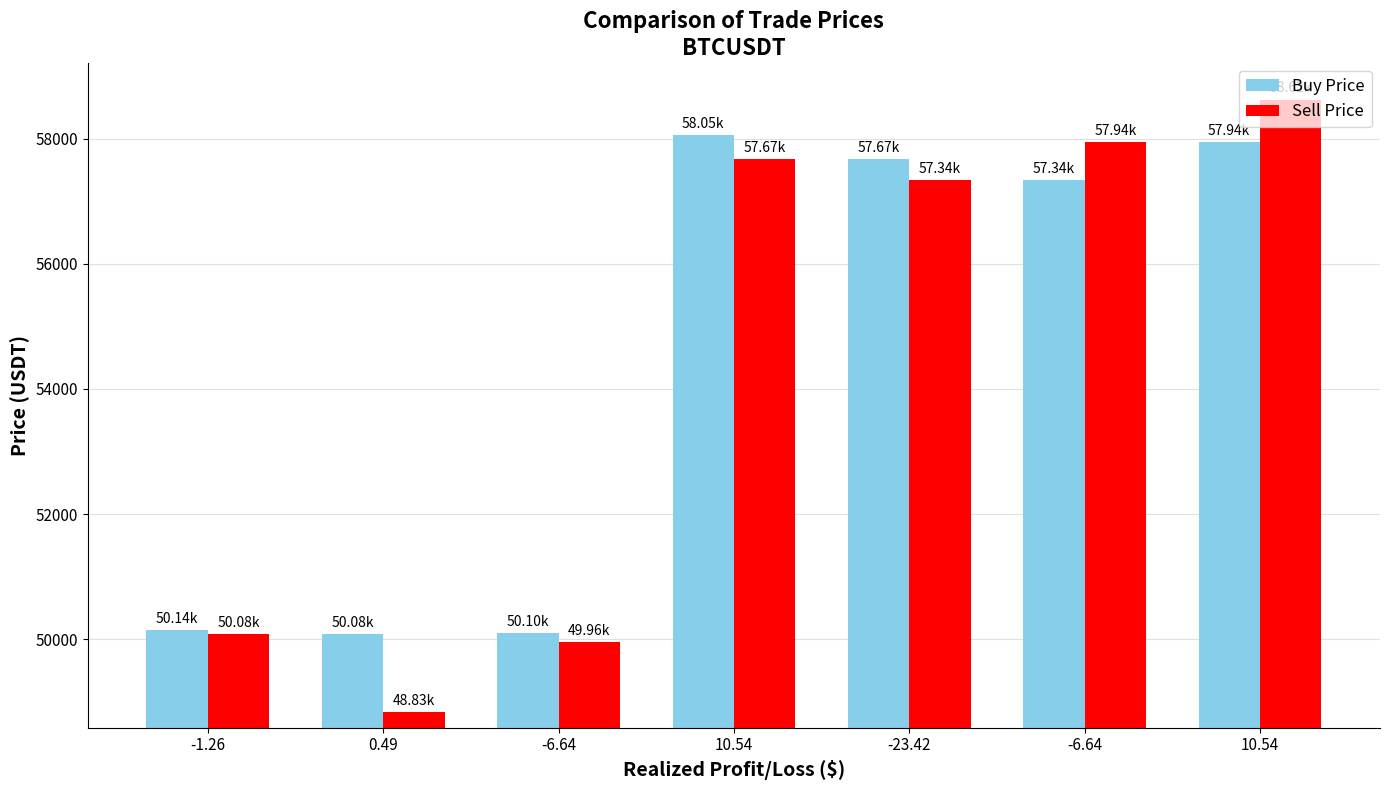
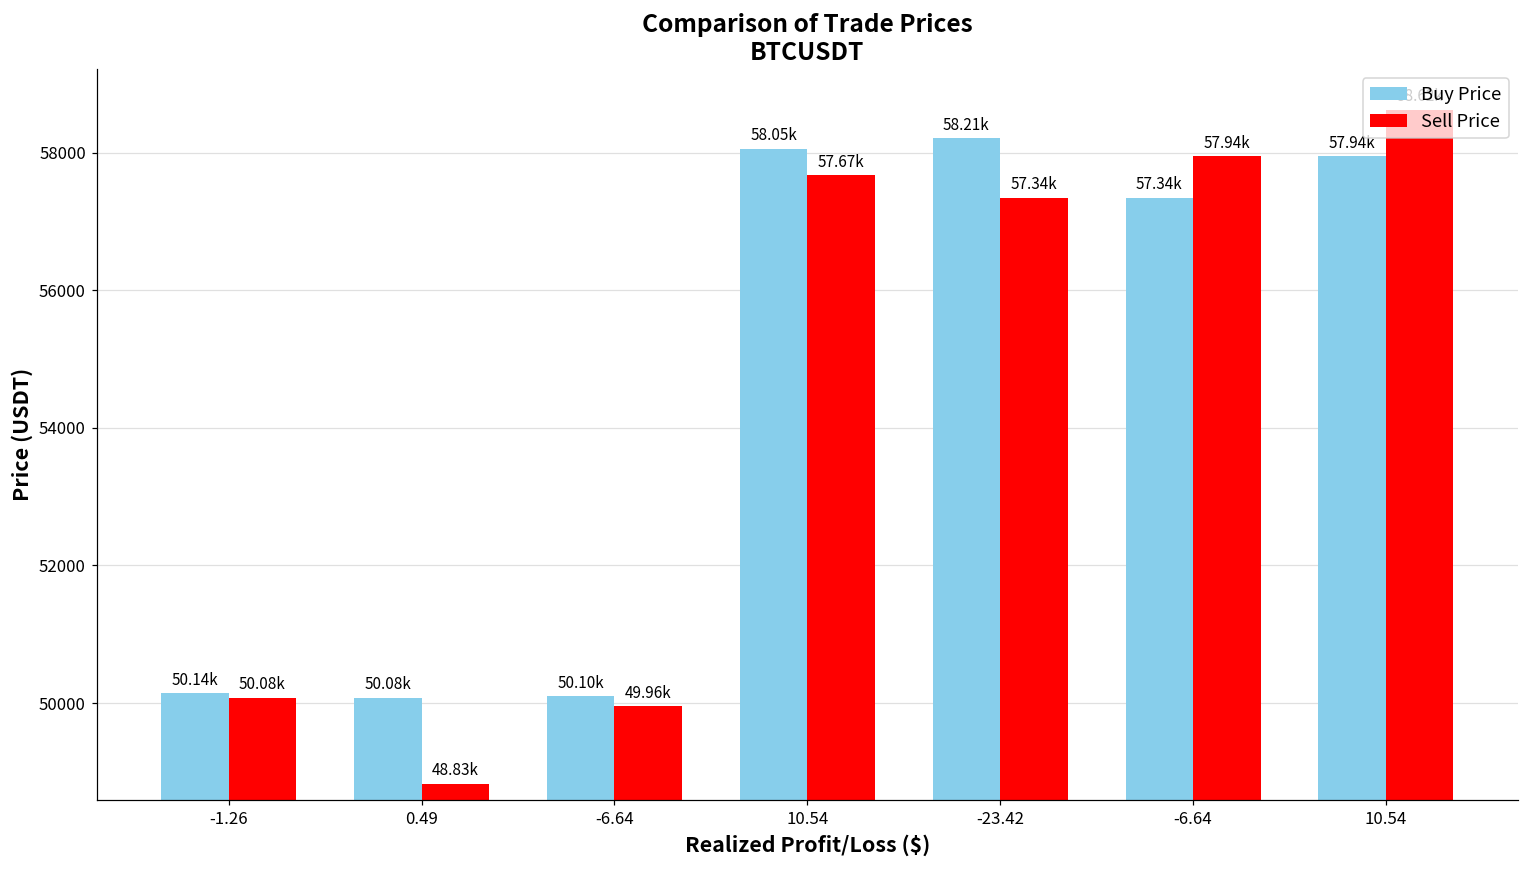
Buy Price, -23.42: 57.67k -> 58.21k
